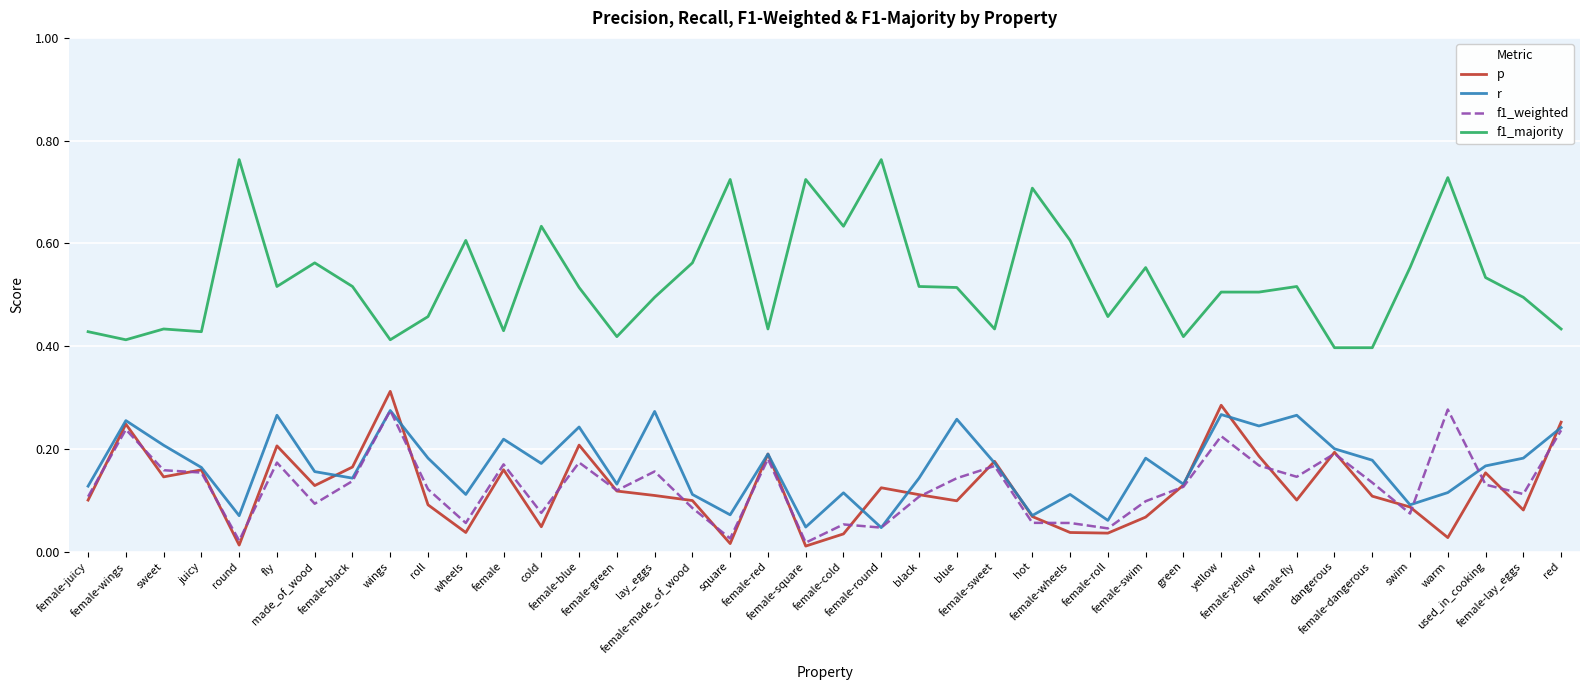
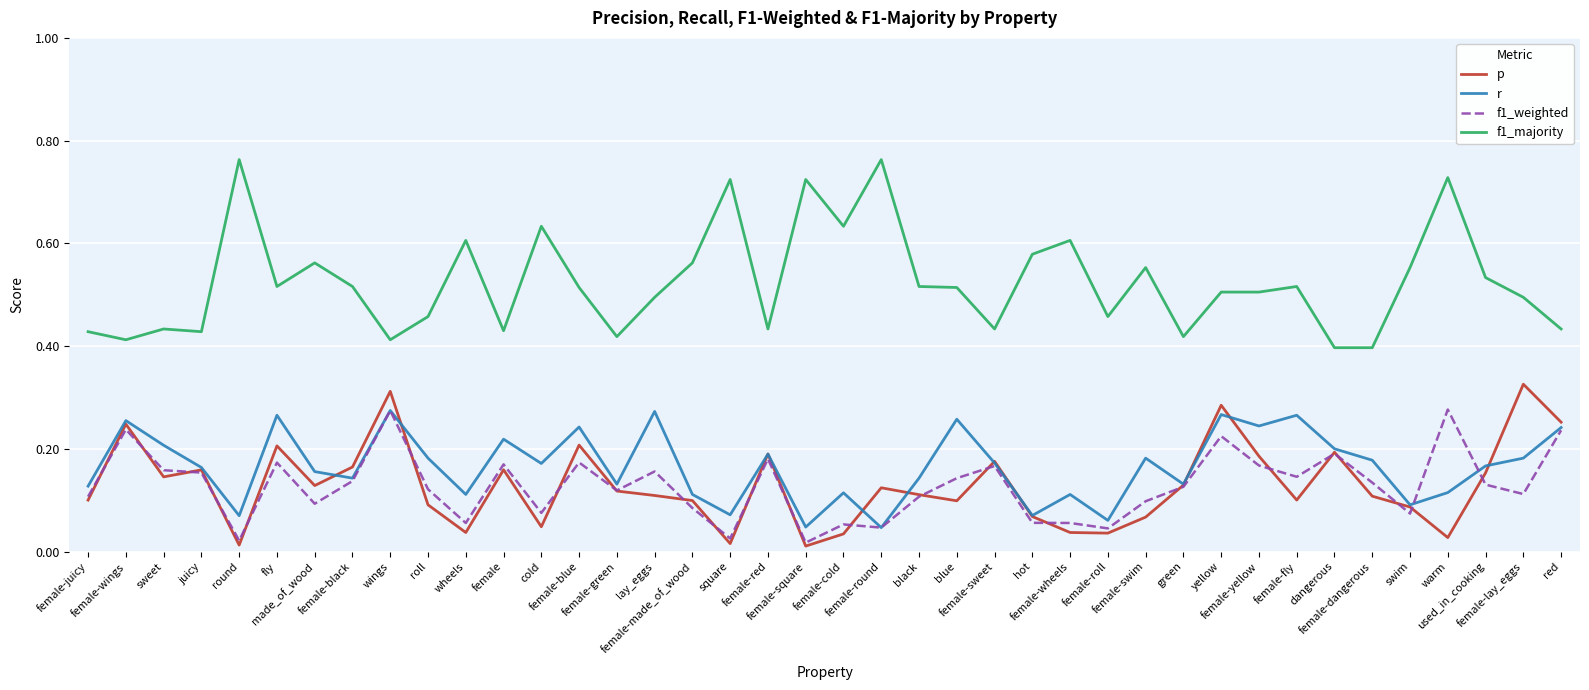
f1_majority, hot: 0.71 -> 0.58
p, female-lay_eggs: 0.08 -> 0.33
